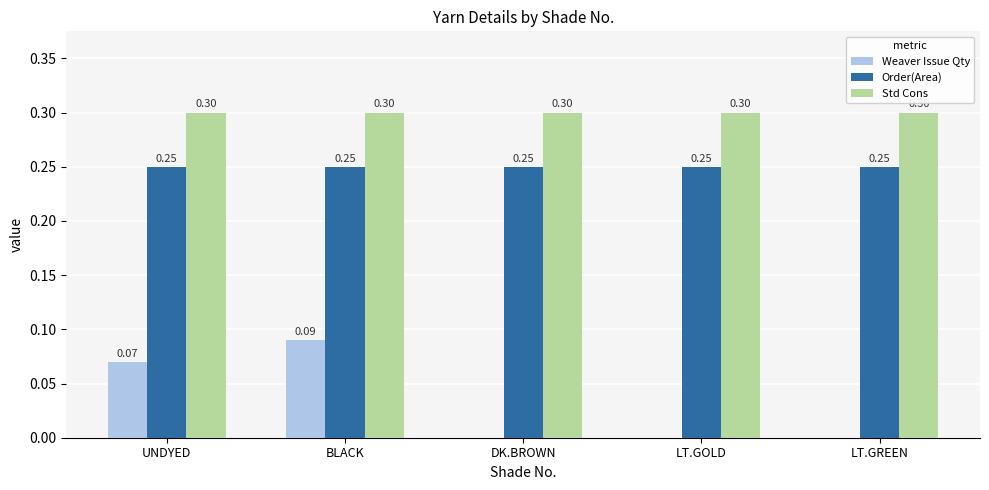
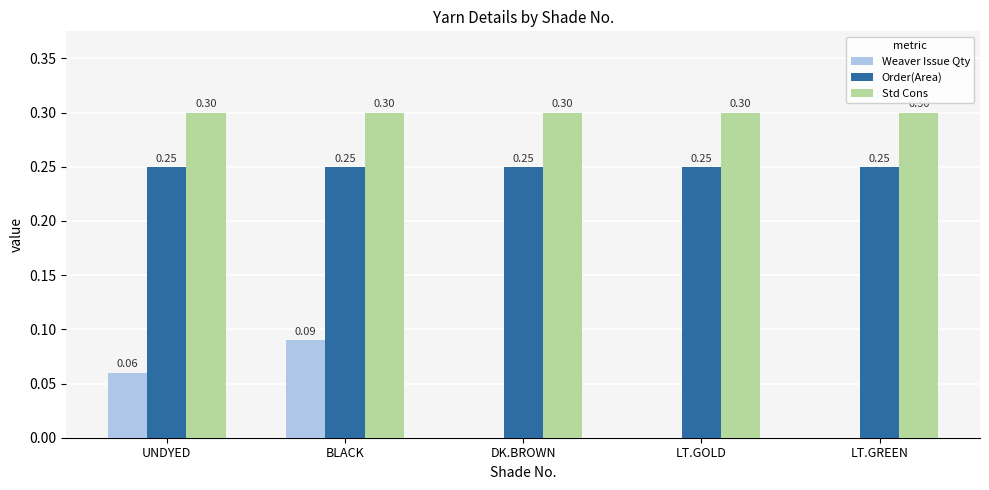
Weaver Issue Qty, UNDYED: 0.07 -> 0.06
